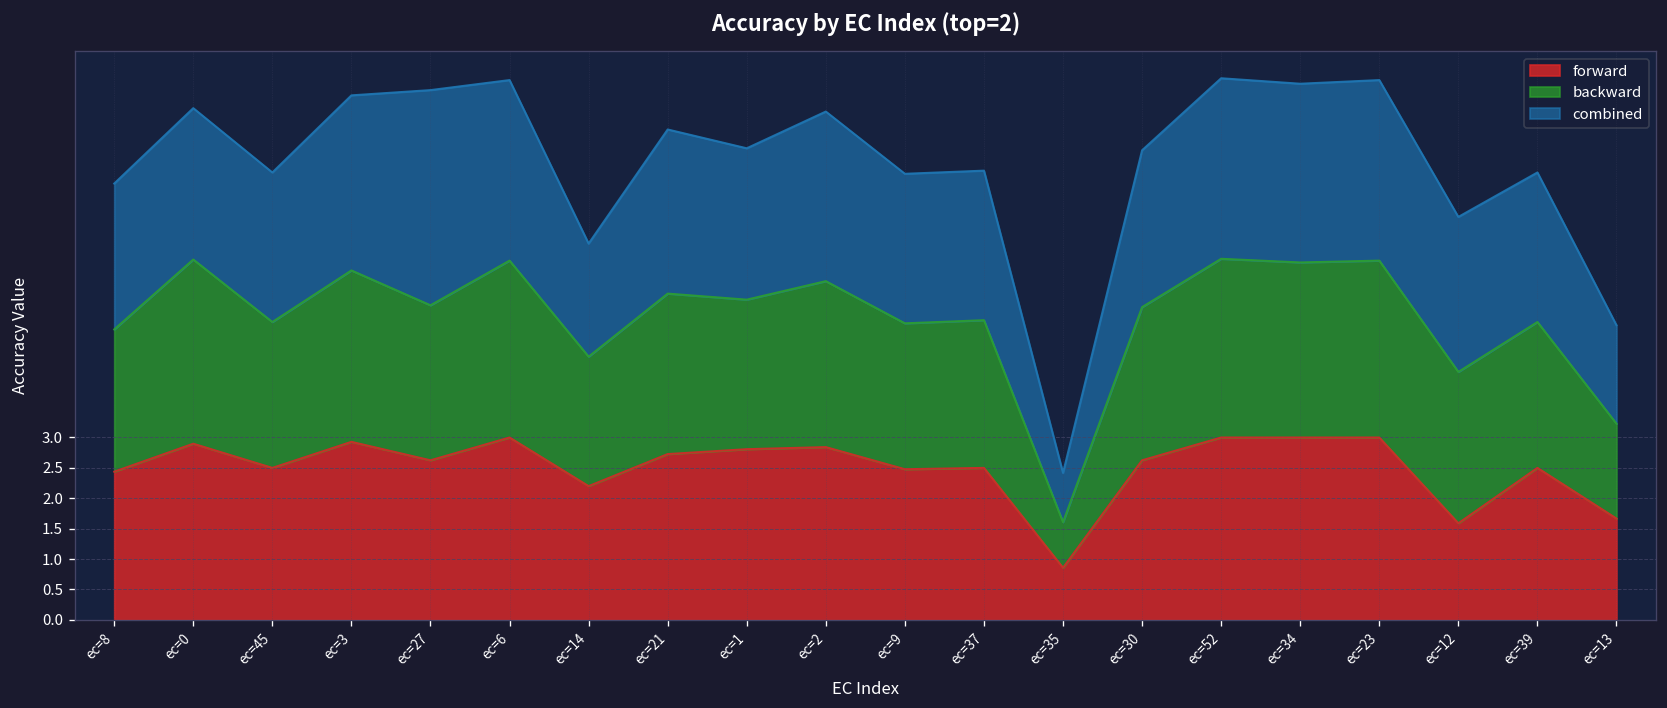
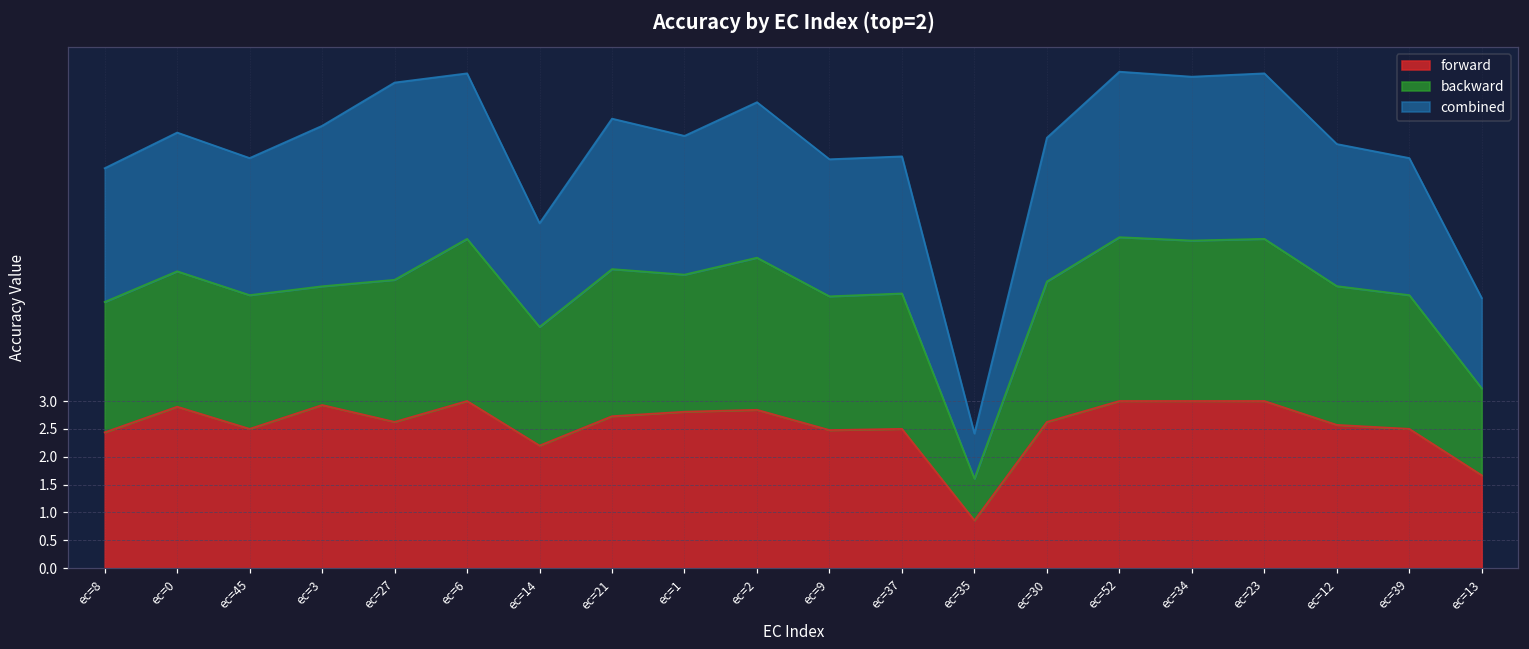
backward, ec=0: 3.0 -> 2.4
backward, ec=3: 2.8 -> 2.1
forward, ec=12: 1.6 -> 2.6
